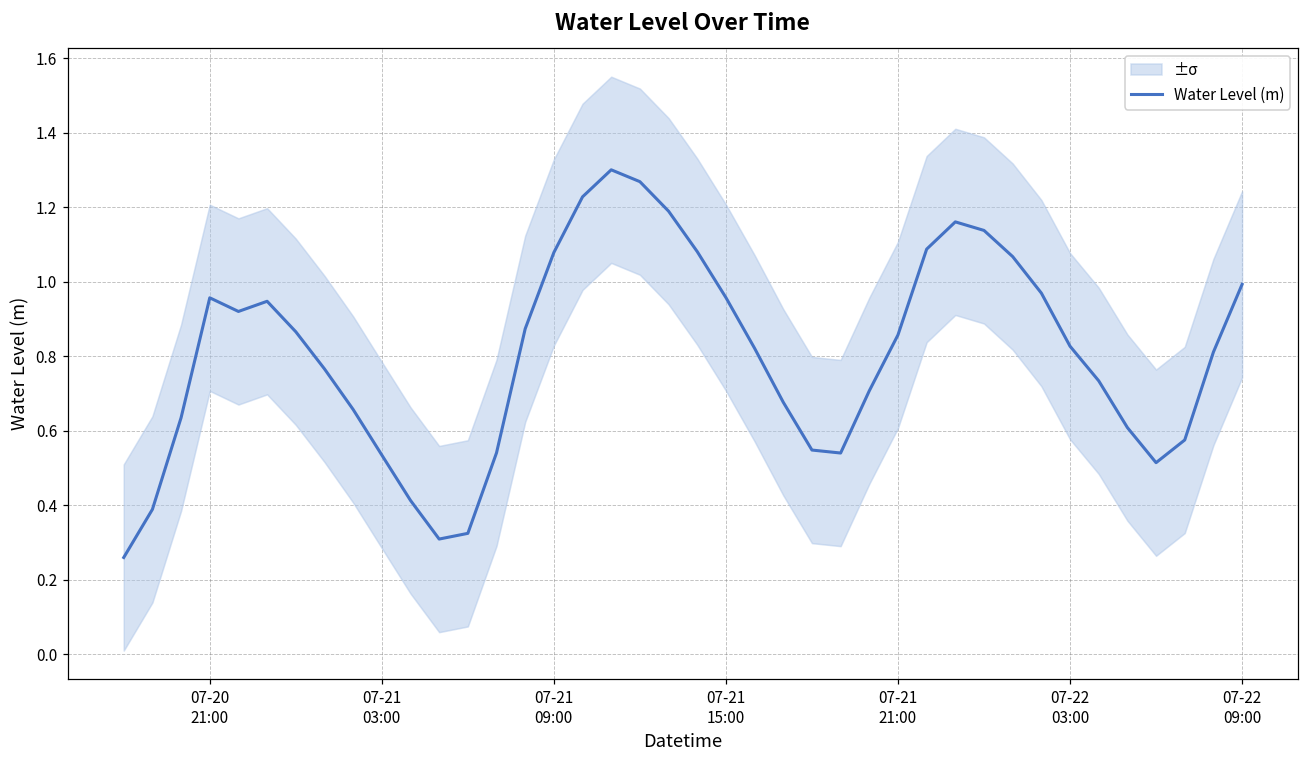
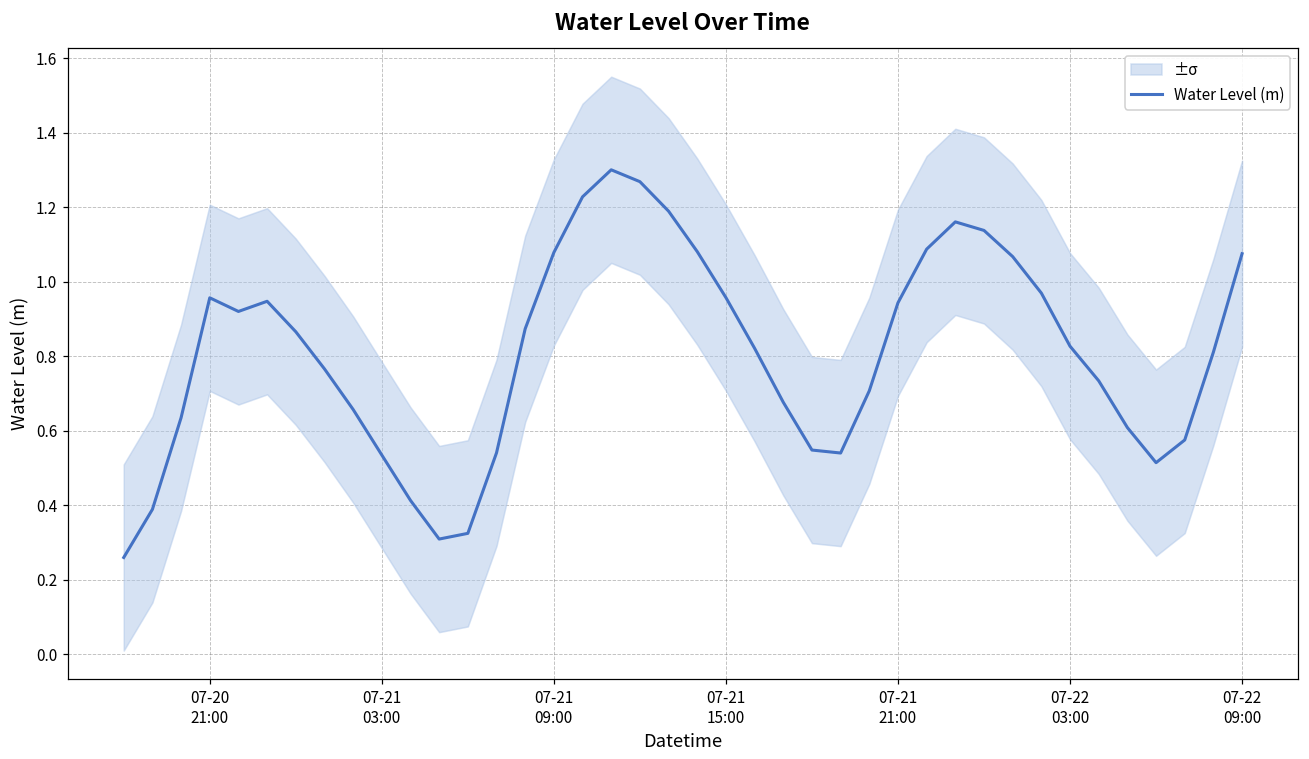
Water Level (m), 07-21 21:00: 0.86 -> 0.94
Water Level (m), 07-22 09:00: 0.99 -> 1.08
